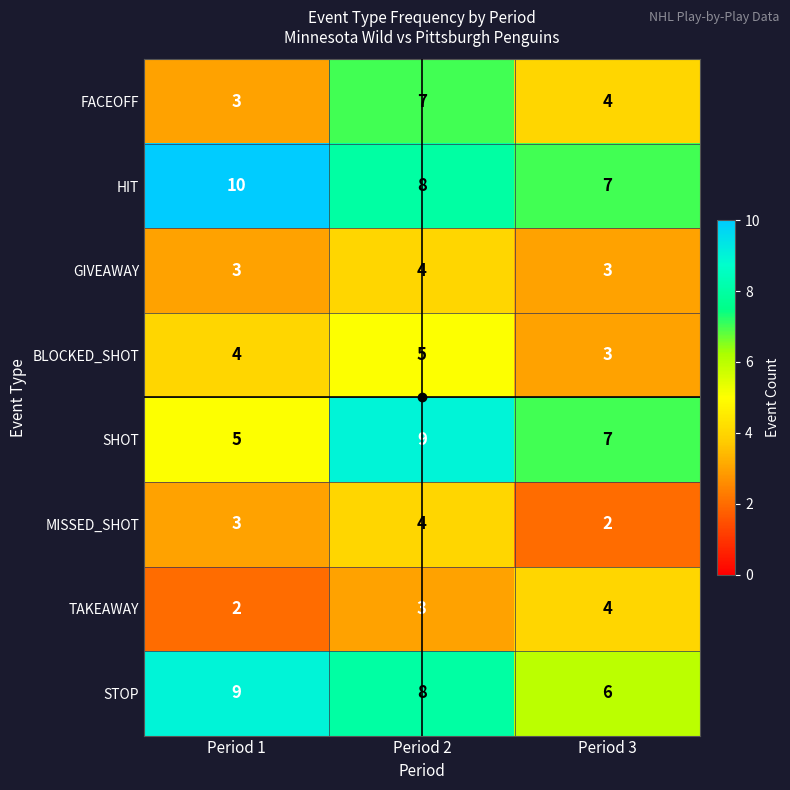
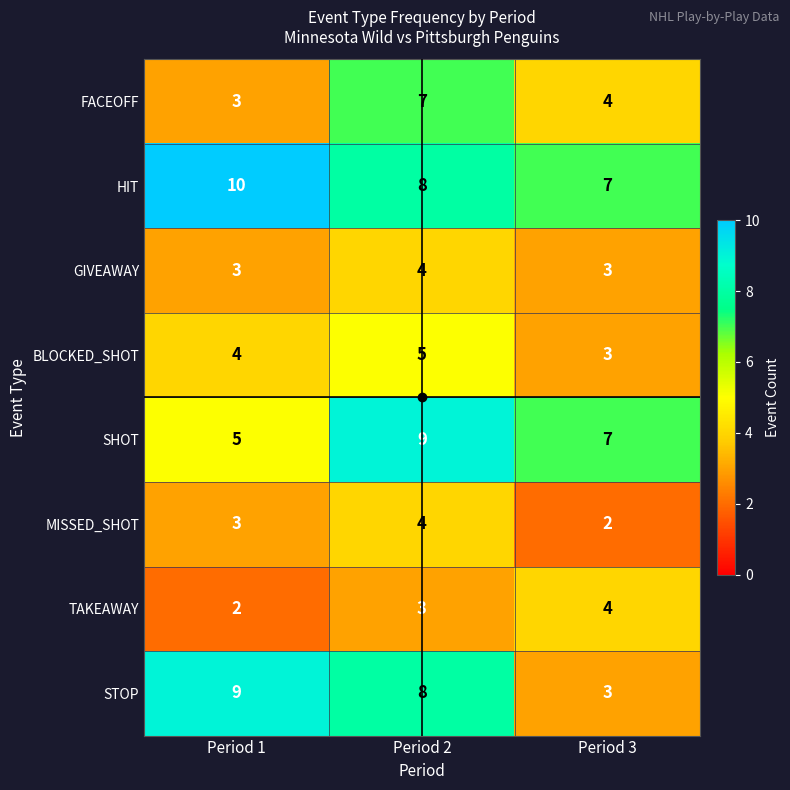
STOP, Period 3: 6 -> 3
